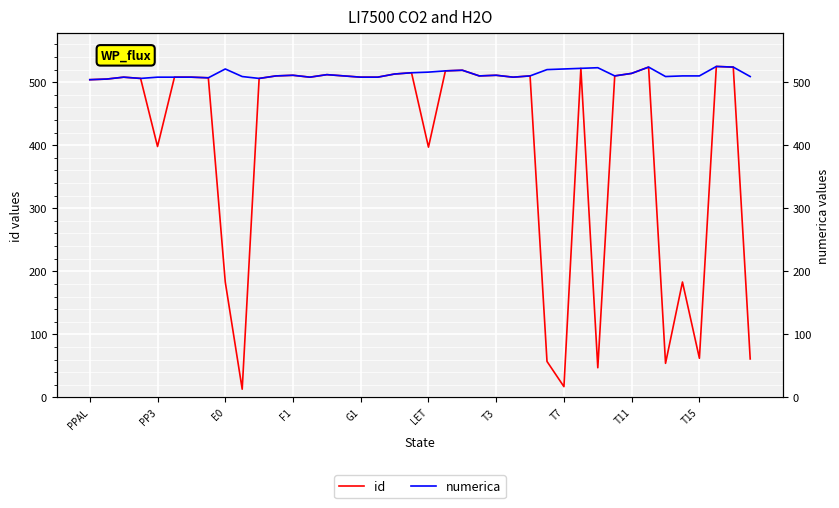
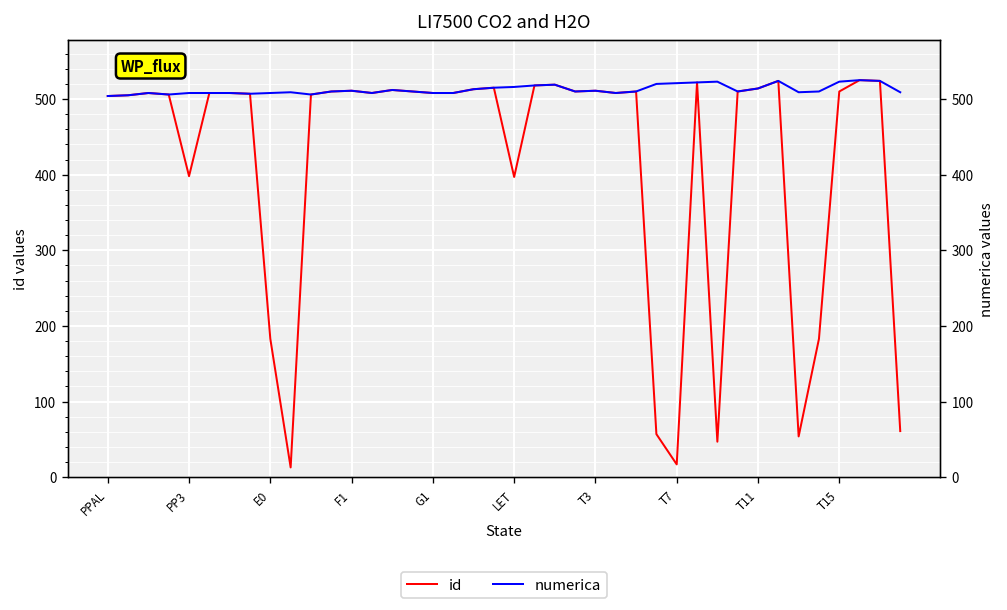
id, T15: 60 -> 510
numerica, E0: 520 -> 510
numerica, T15: 510 -> 520
